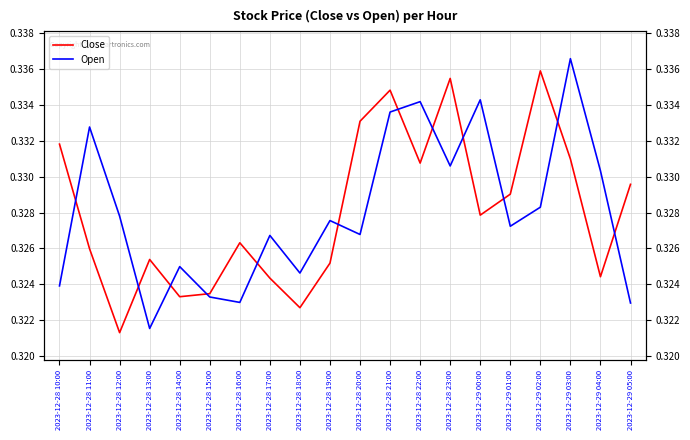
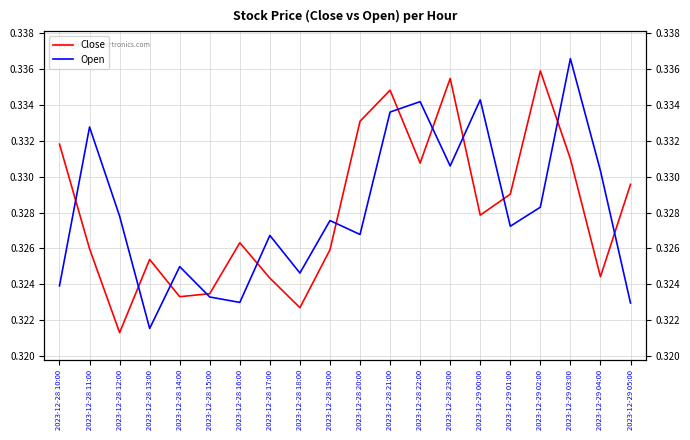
Close, 2023-12-28 19:00: 0.3252 -> 0.3259
